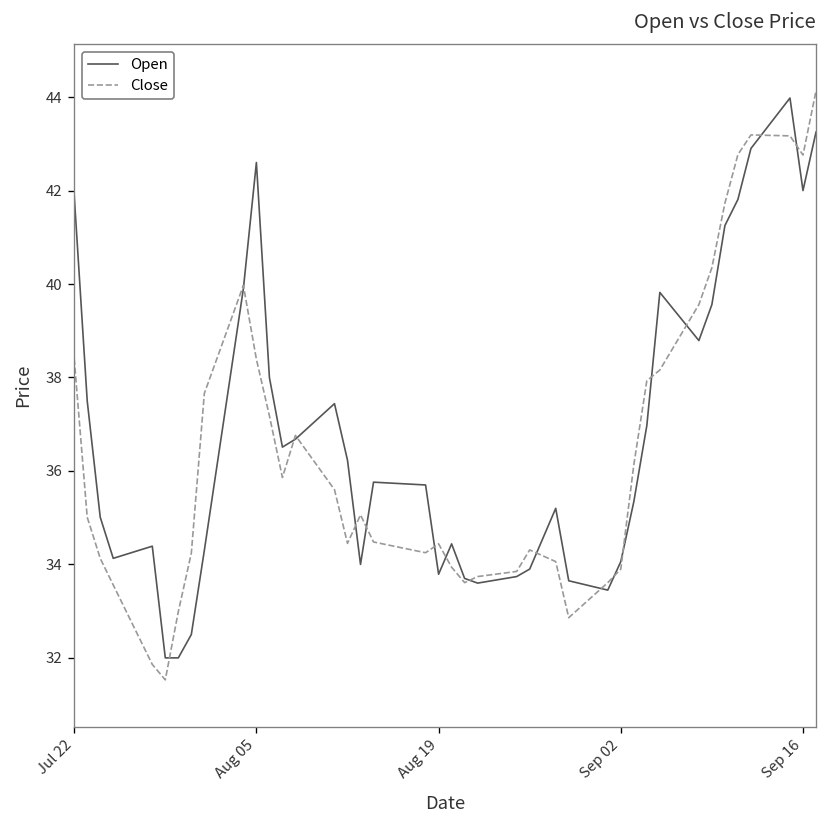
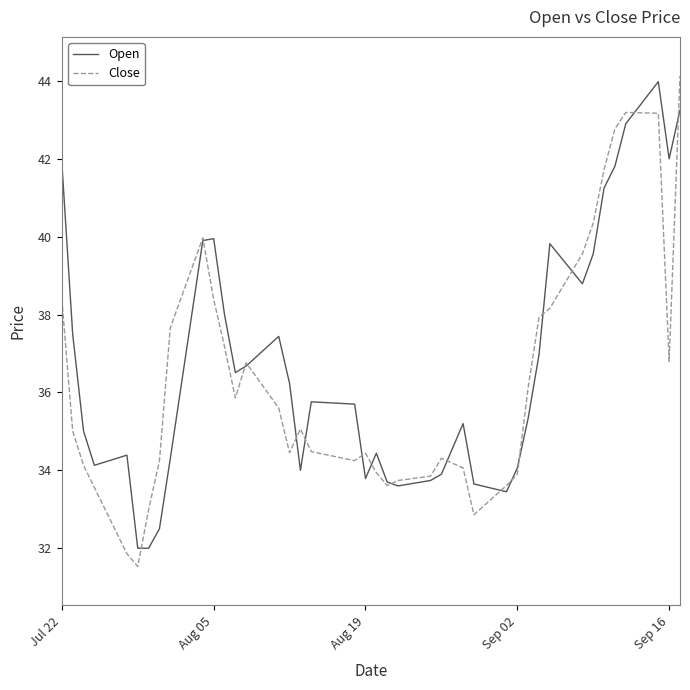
Open, Aug 05: 42.6 -> 40.0
Close, Sep 16: 42.8 -> 36.8
